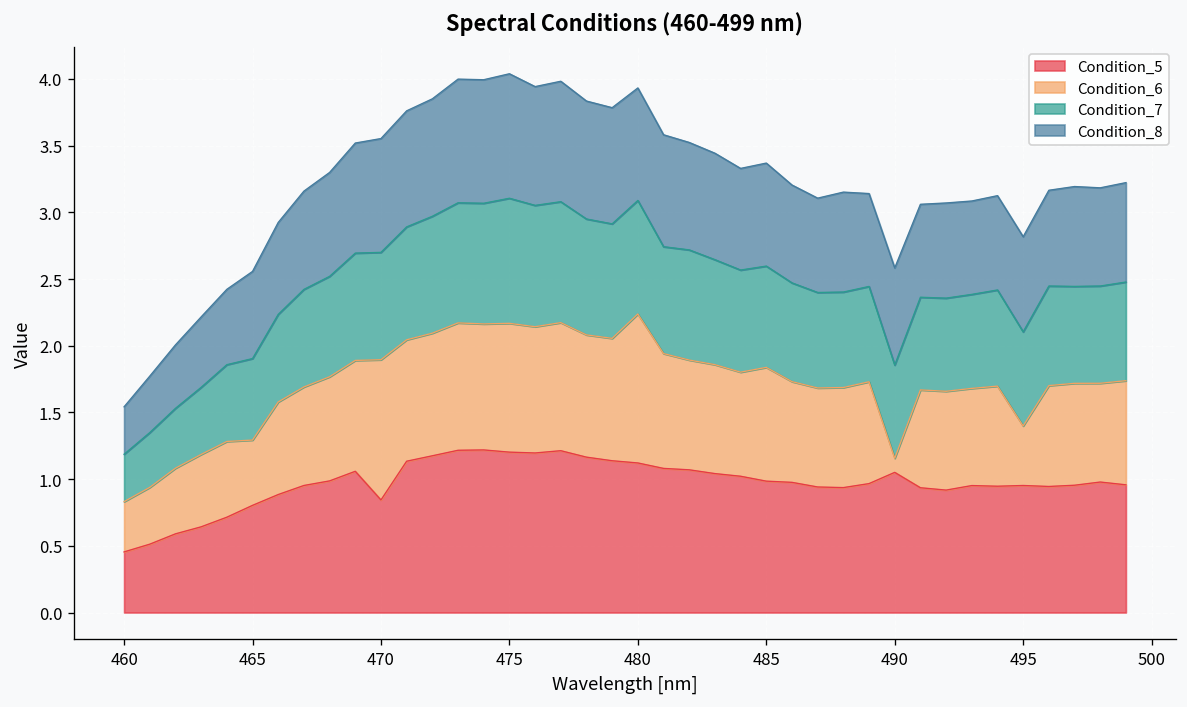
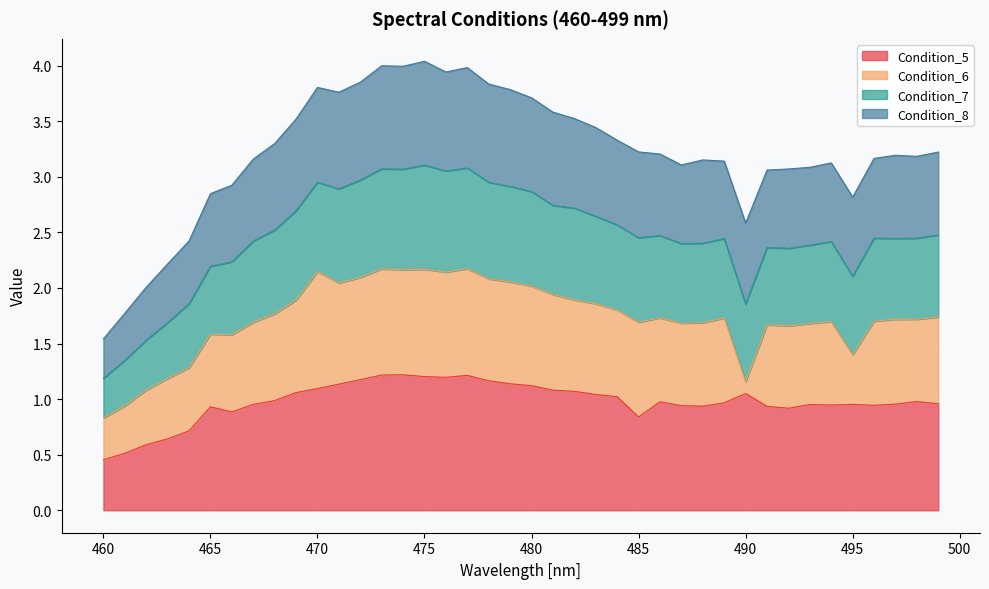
Condition_5, 465: 0.80 -> 0.93
Condition_6, 465: 0.49 -> 0.65
Condition_5, 470: 0.84 -> 1.09
Condition_6, 480: 1.12 -> 0.89
Condition_5, 485: 0.98 -> 0.84
